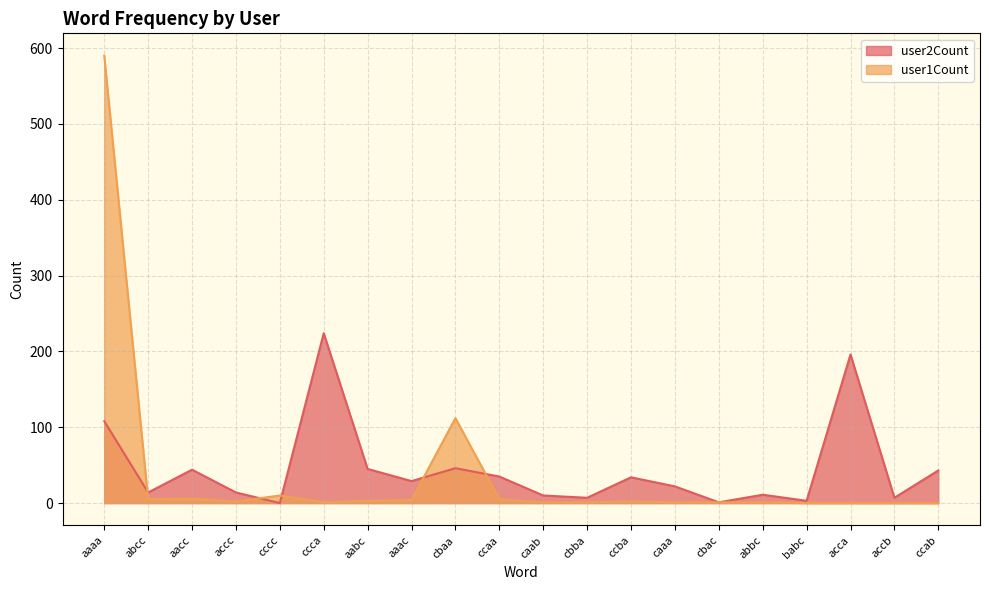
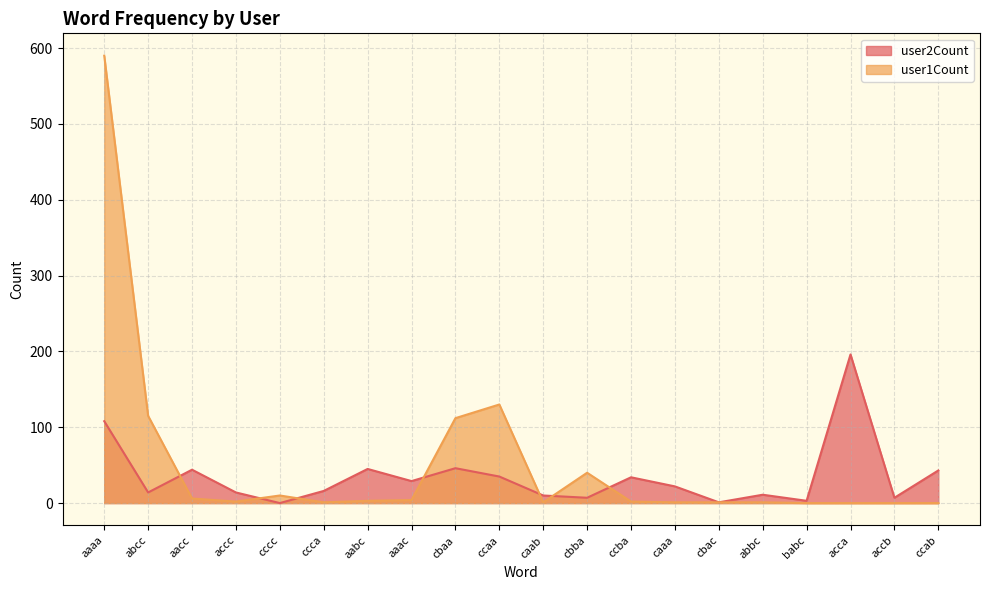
user1Count, abcc: 10 -> 120
user2Count, ccca: 220 -> 20
user1Count, ccaa: 10 -> 130
user1Count, cbba: 0 -> 40
